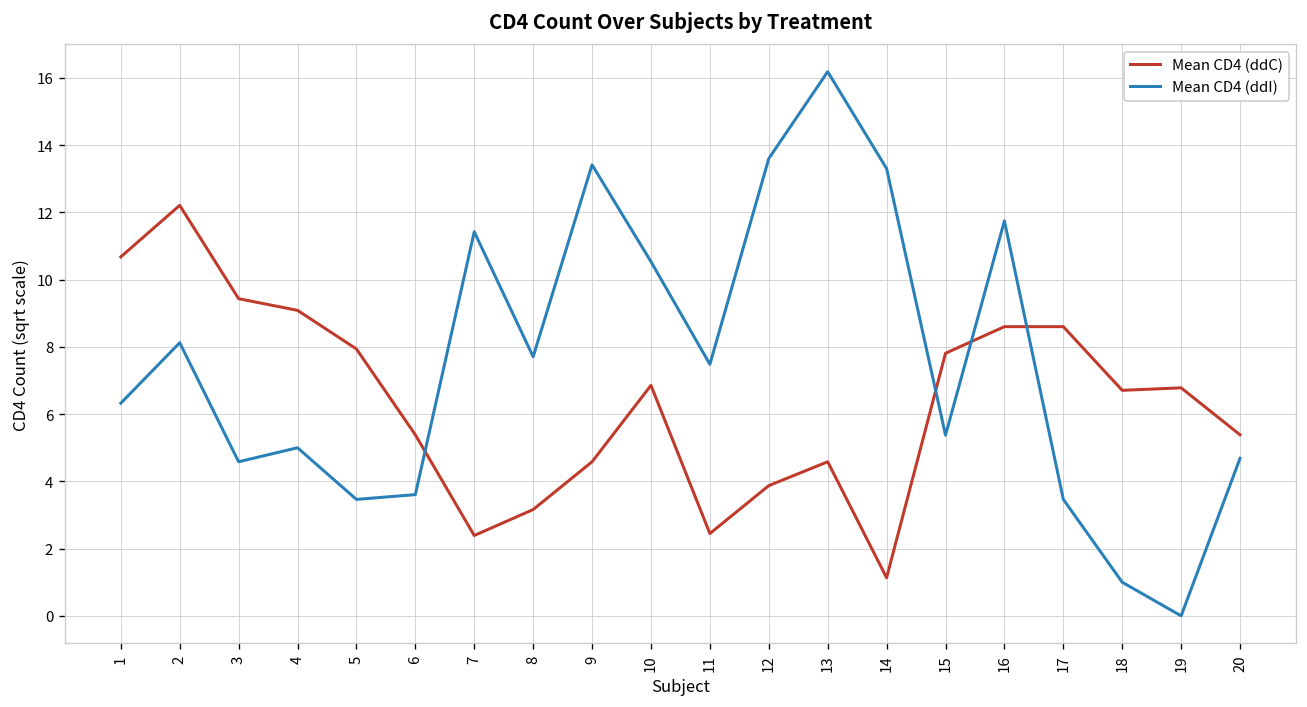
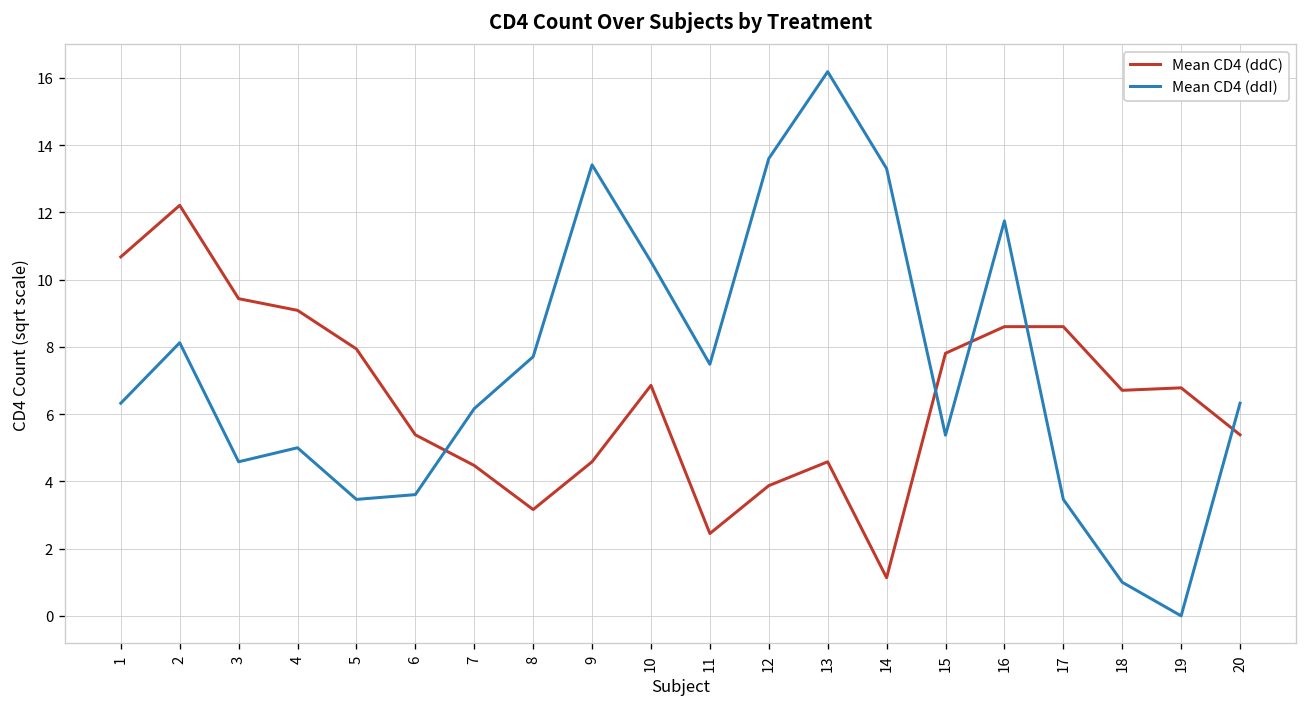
Mean CD4 (ddC), 7: 2.4 -> 4.5
Mean CD4 (ddI), 7: 11.4 -> 6.2
Mean CD4 (ddI), 20: 4.7 -> 6.3
